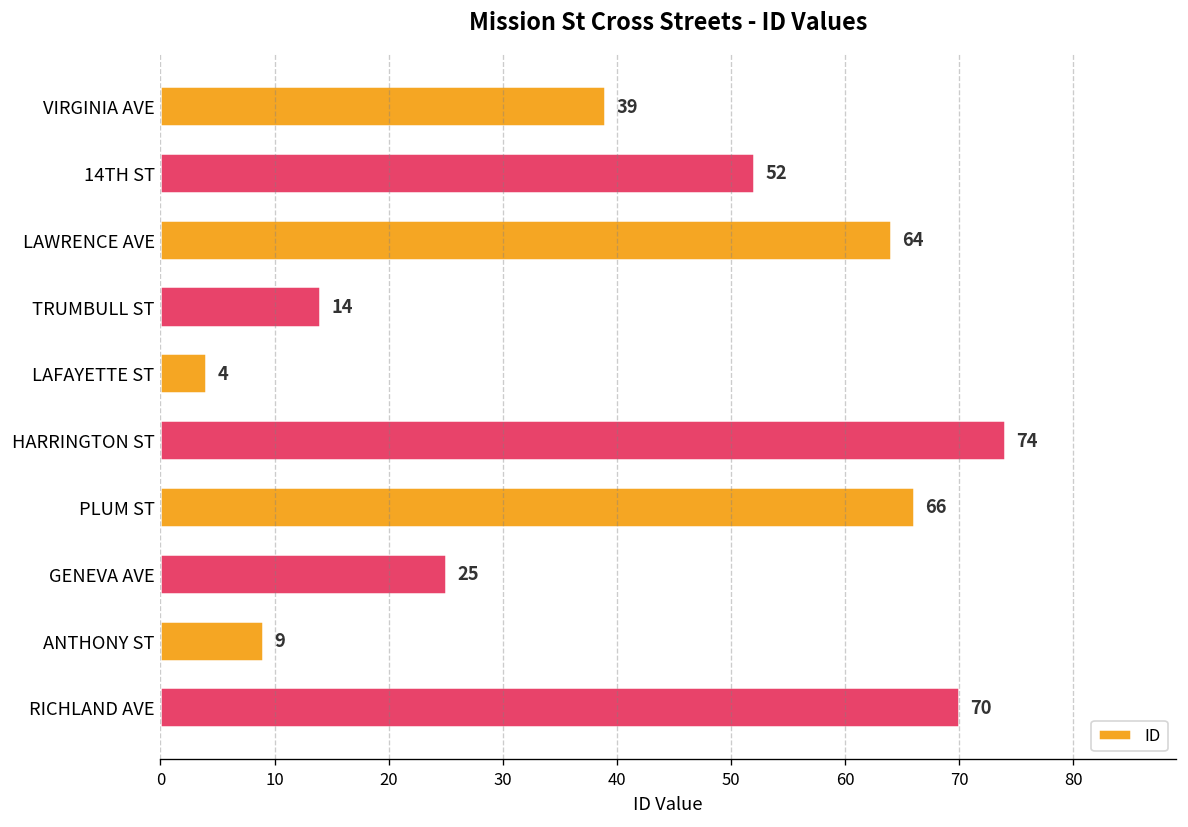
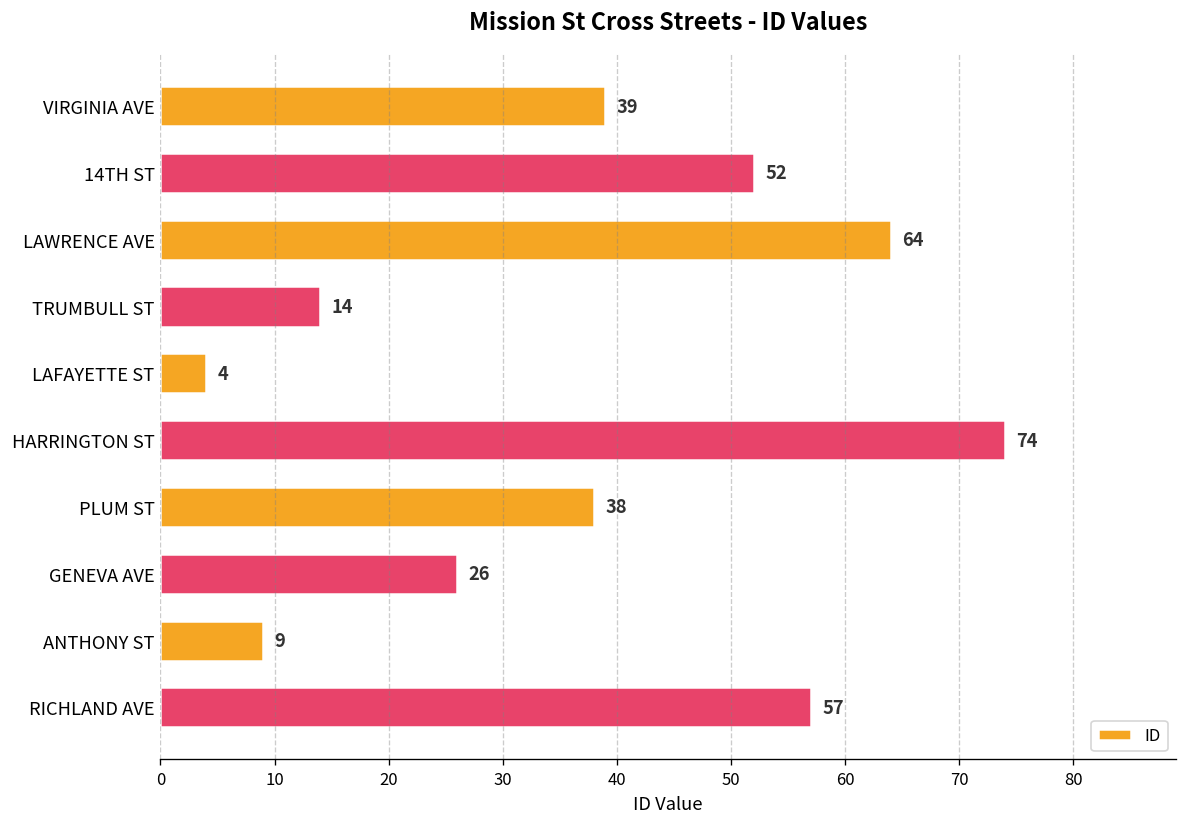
PLUM ST: 66 -> 38
GENEVA AVE: 25 -> 26
RICHLAND AVE: 70 -> 57
